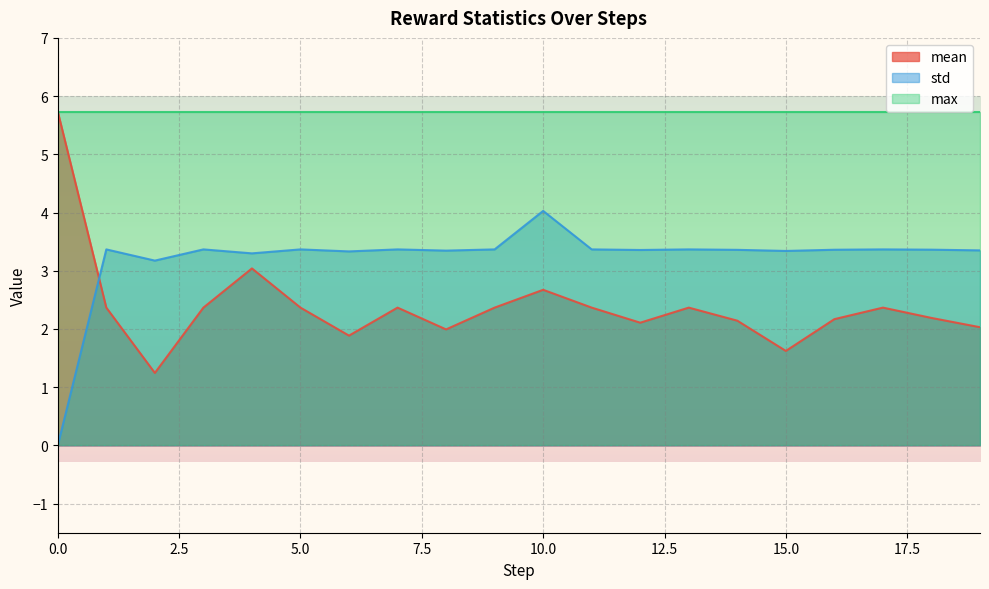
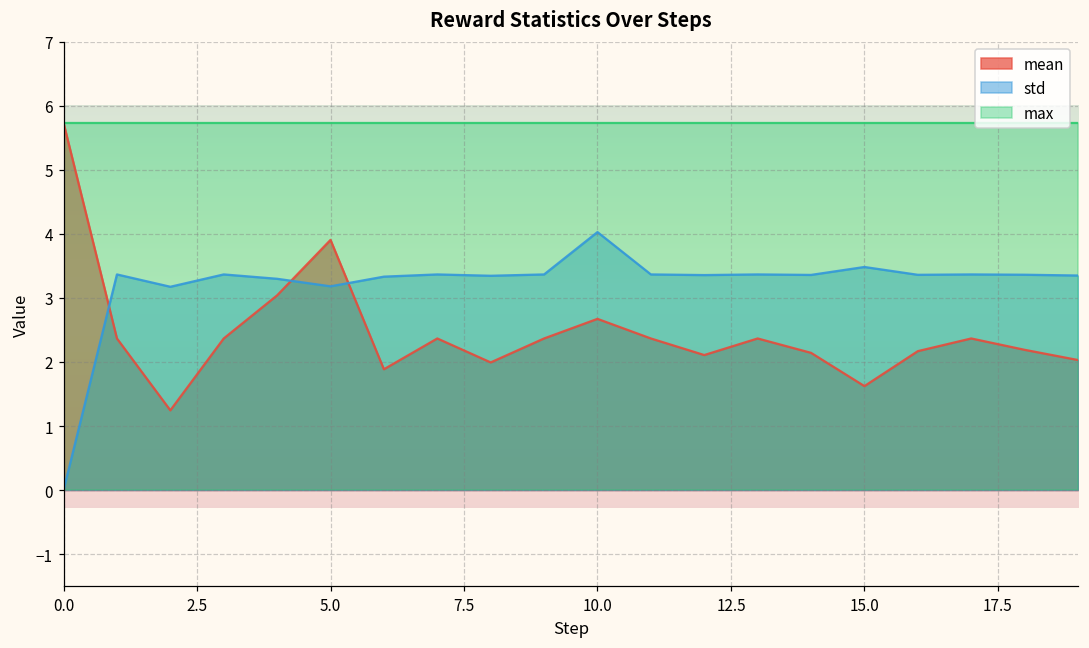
mean, 5.0: 2.4 -> 3.9
std, 5.0: 3.4 -> 3.2
std, 15.0: 3.3 -> 3.5
